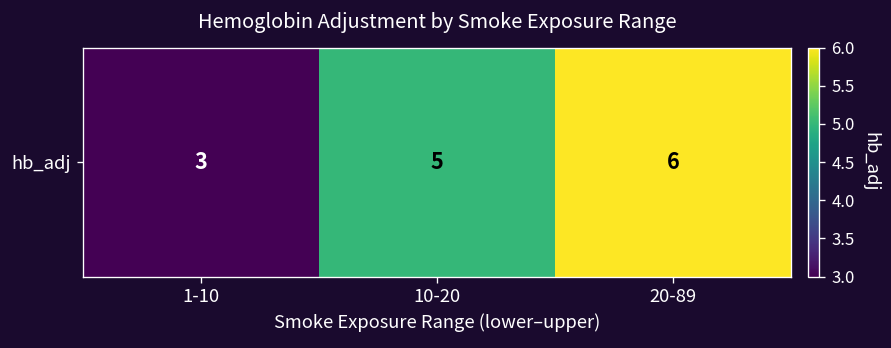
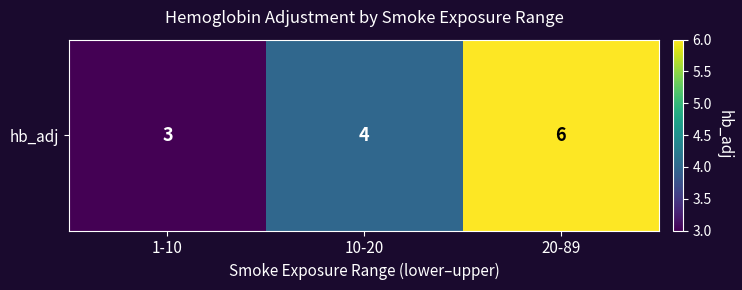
hb_adj, 10-20: 5 -> 4
